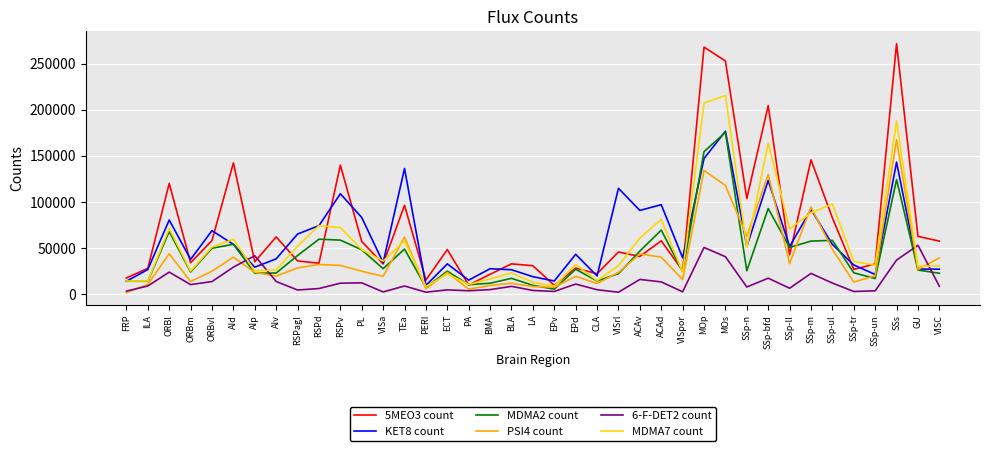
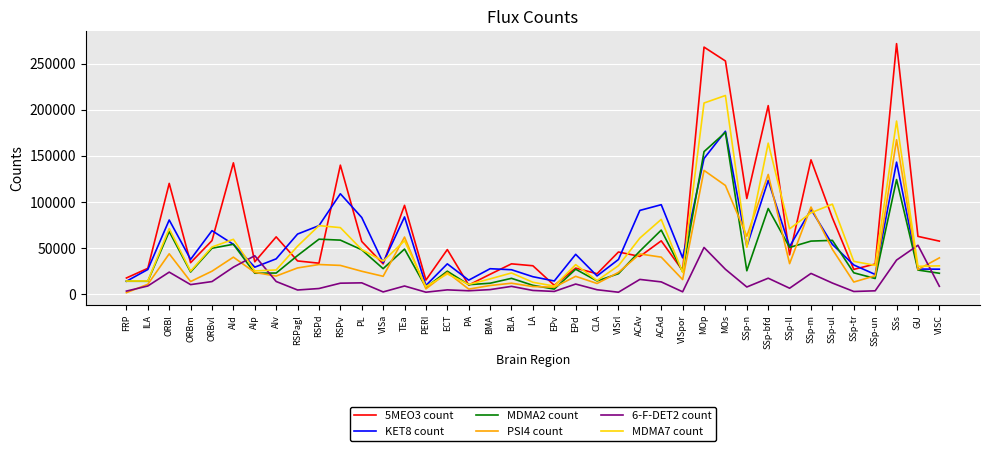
KET8 count, TEa: 140000 -> 80000
KET8 count, VISrl: 110000 -> 40000
6-F-DET2 count, MOs: 40000 -> 30000
